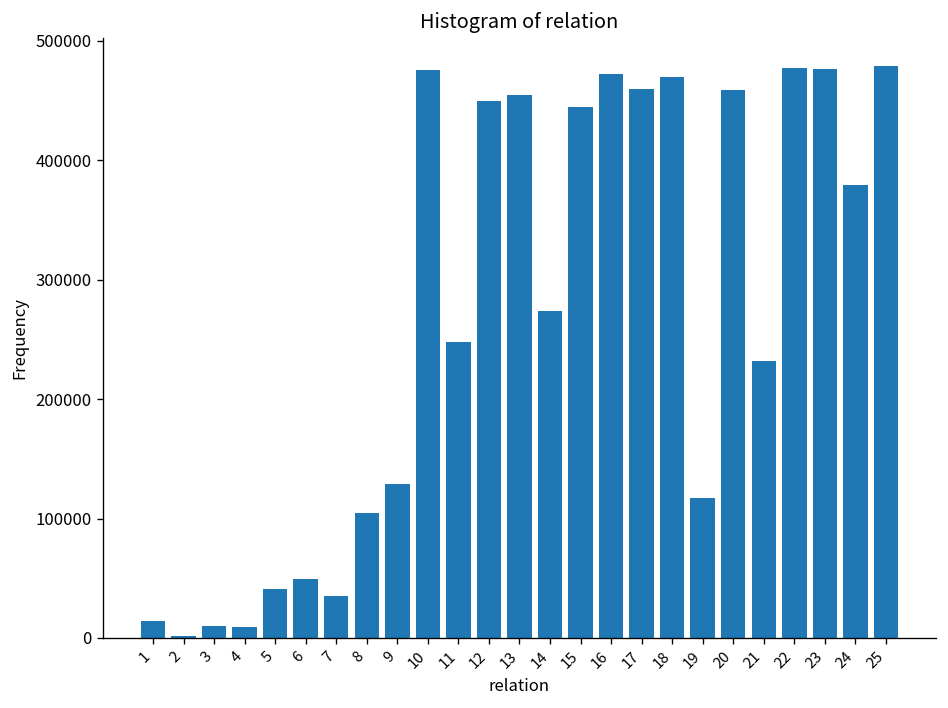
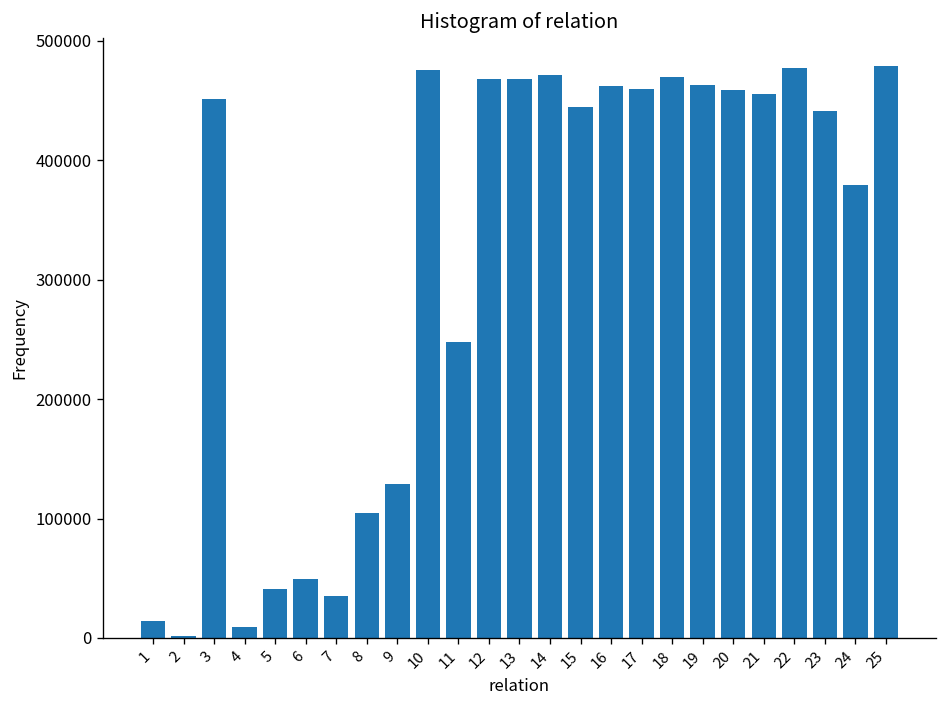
3: 10000 -> 450000
12: 450000 -> 470000
13: 450000 -> 470000
14: 270000 -> 470000
16: 470000 -> 460000
19: 120000 -> 460000
21: 230000 -> 460000
23: 480000 -> 440000
